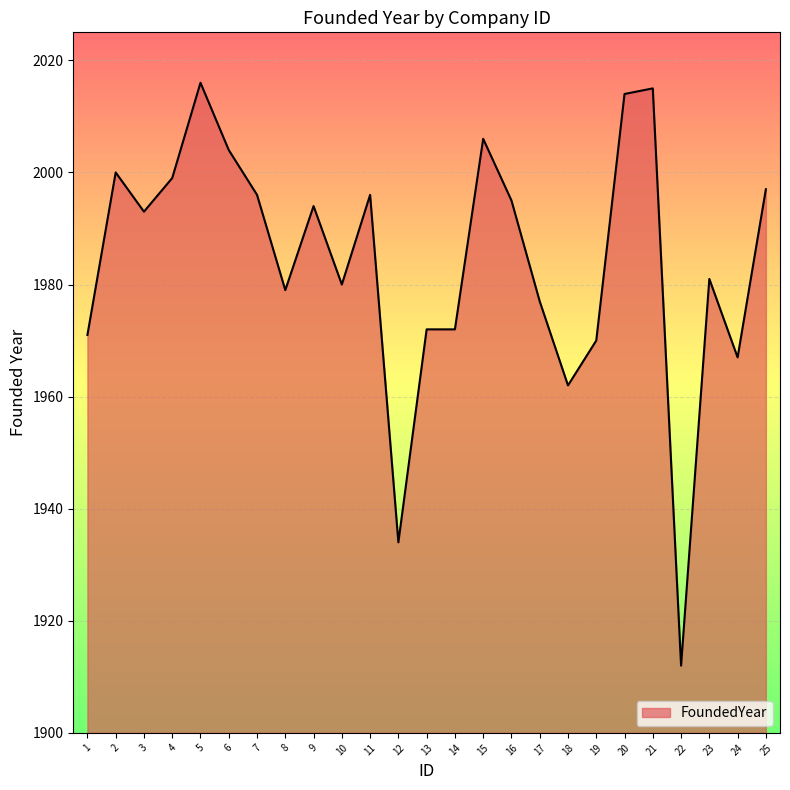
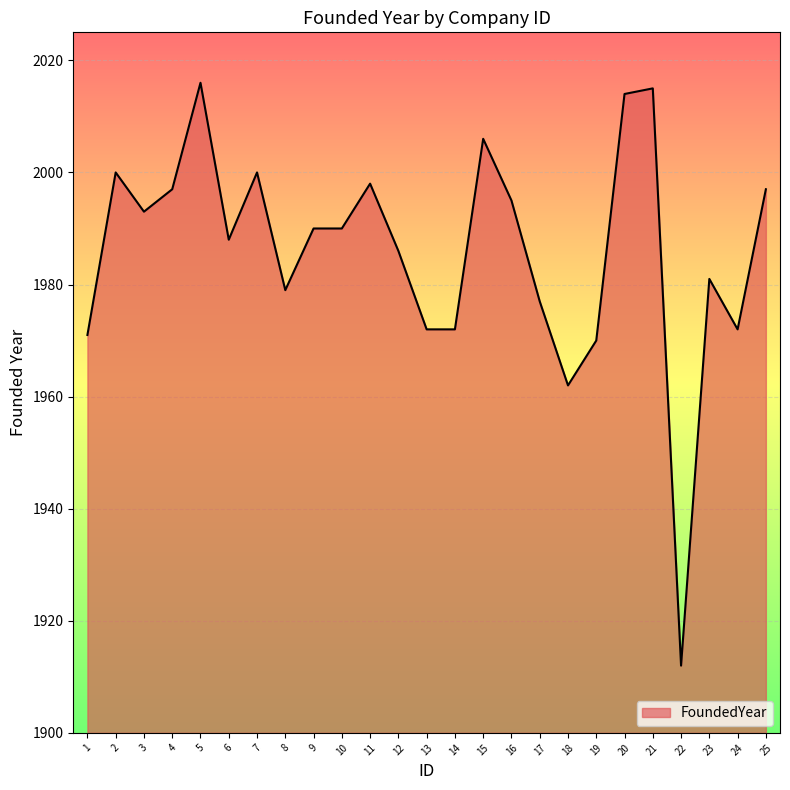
4: 1999 -> 1997
6: 2004 -> 1988
7: 1996 -> 2000
9: 1994 -> 1990
10: 1980 -> 1990
11: 1996 -> 1998
12: 1934 -> 1986
24: 1967 -> 1972
